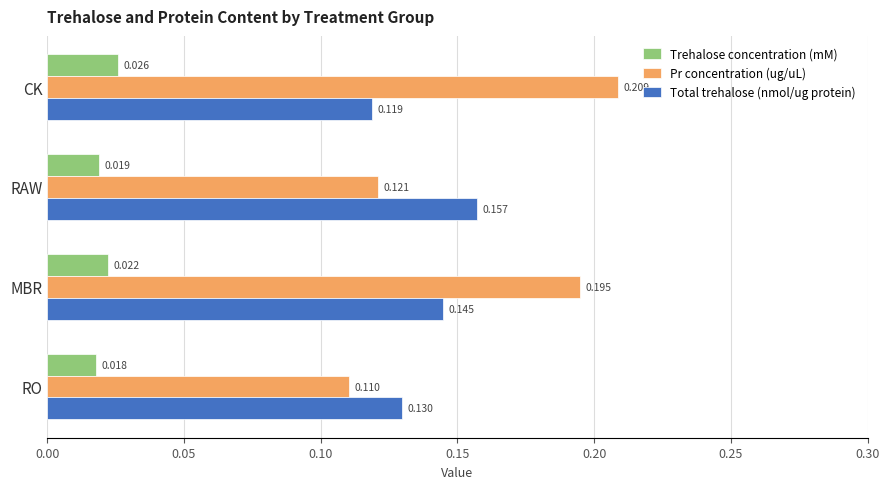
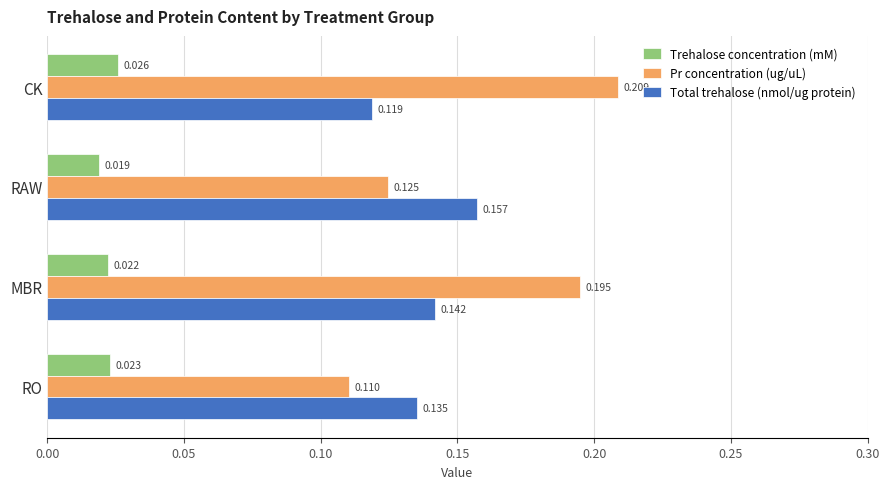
Pr concentration (ug/uL), RAW: 0.121 -> 0.125
Total trehalose (nmol/ug protein), MBR: 0.145 -> 0.142
Trehalose concentration (mM), RO: 0.018 -> 0.023
Total trehalose (nmol/ug protein), RO: 0.130 -> 0.135
